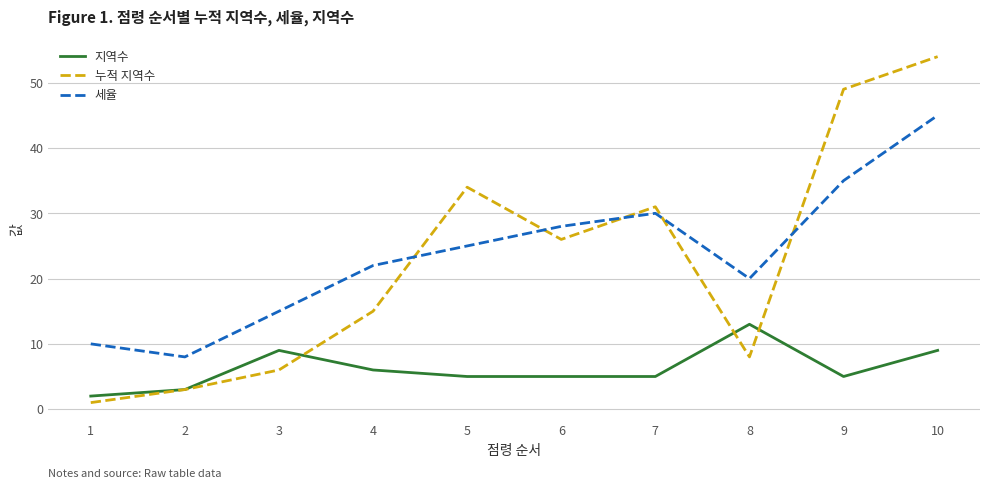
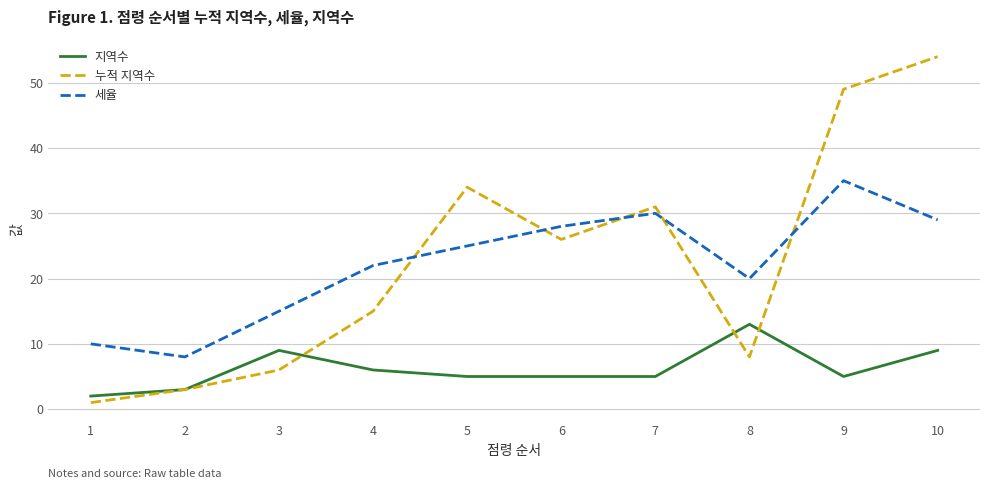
세율, 10: 45 -> 29
